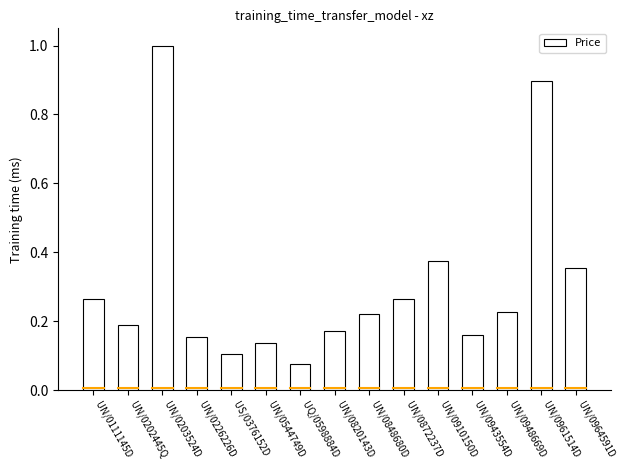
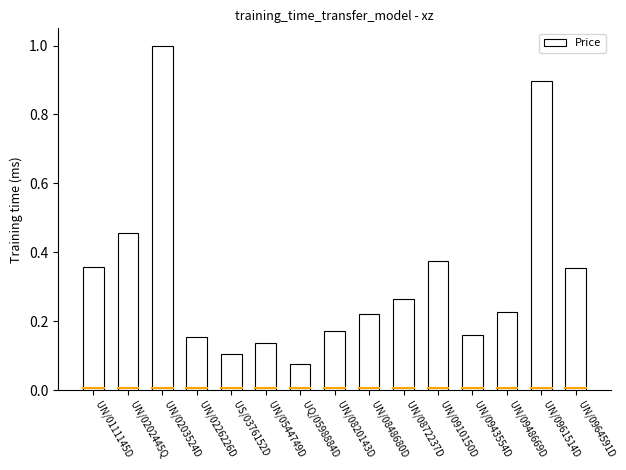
Price, UN/0111145D: 0.26 -> 0.36
Price, UN/0202445Q: 0.19 -> 0.46
